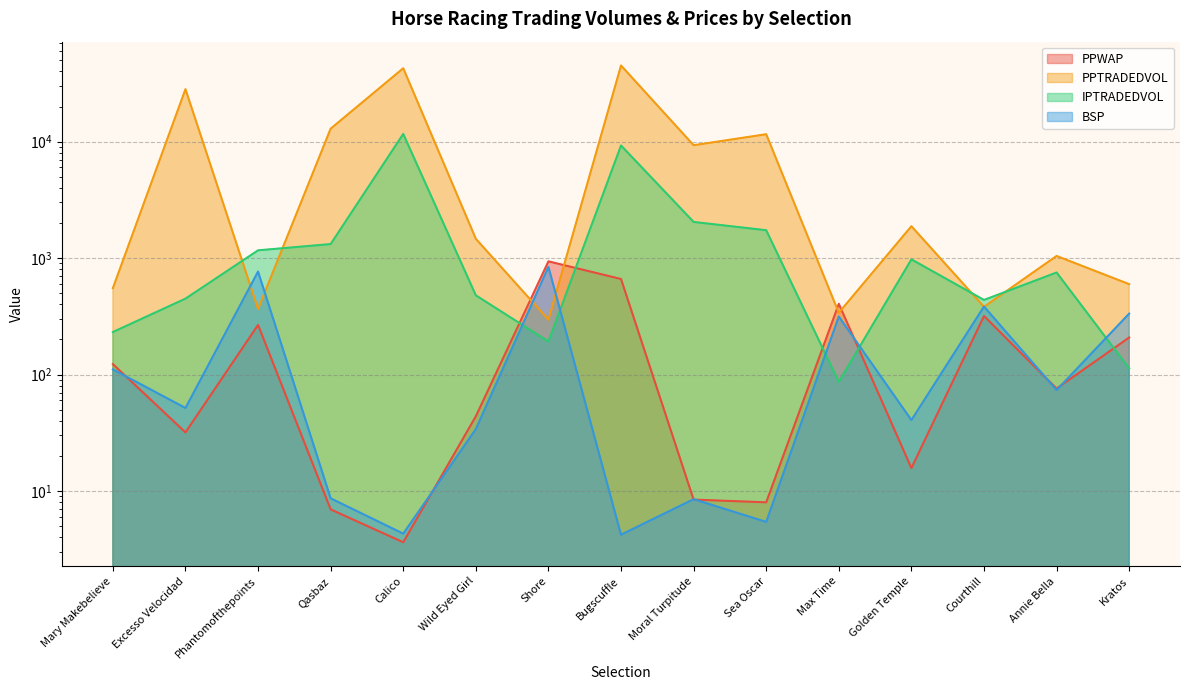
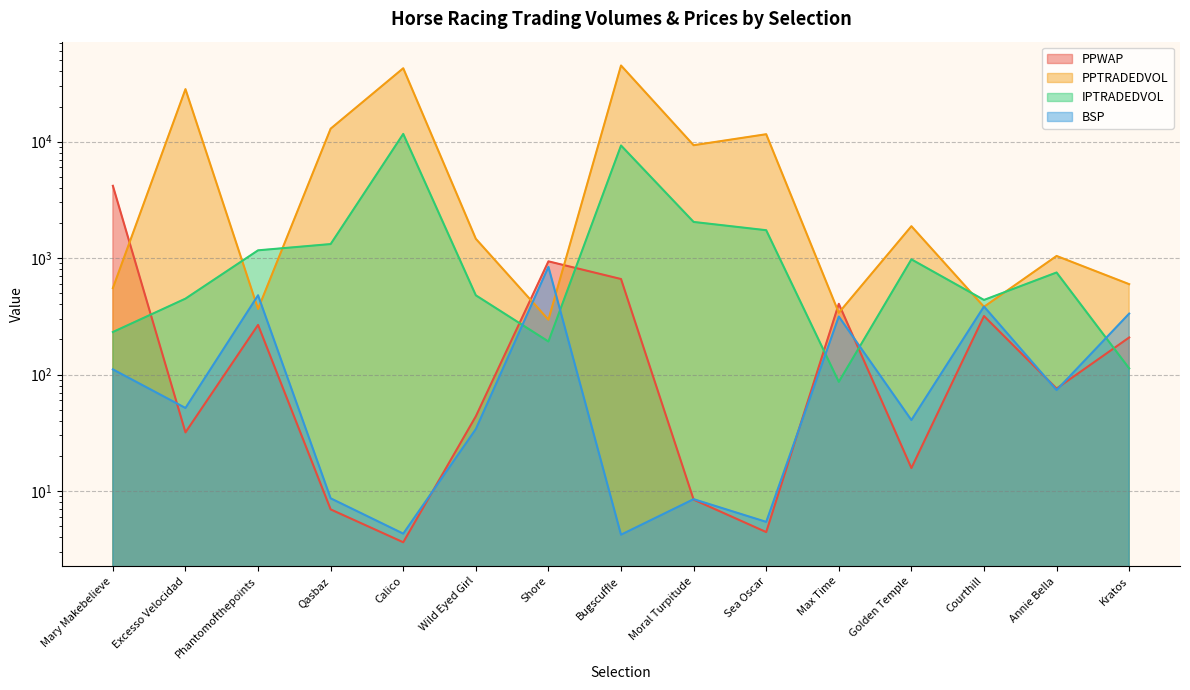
PPWAP, Mary Makebelieve: 120 -> 4200
BSP, Phantomofthepoints: 800 -> 480
PPWAP, Sea Oscar: 8 -> 4.4
